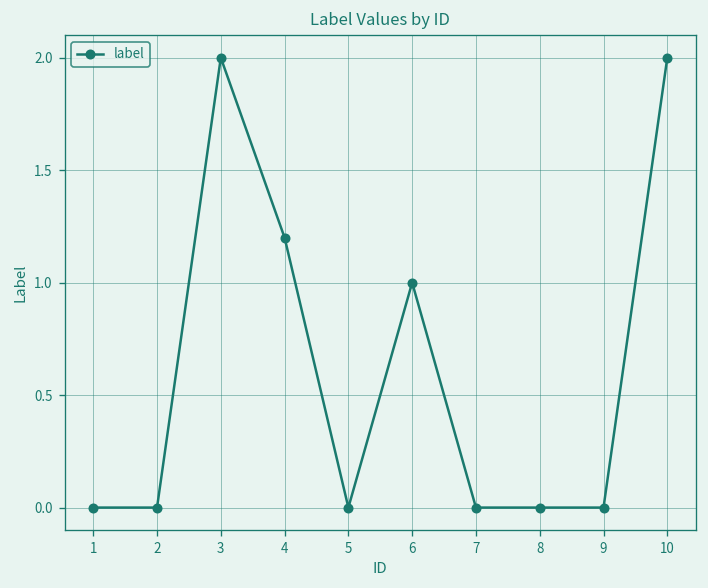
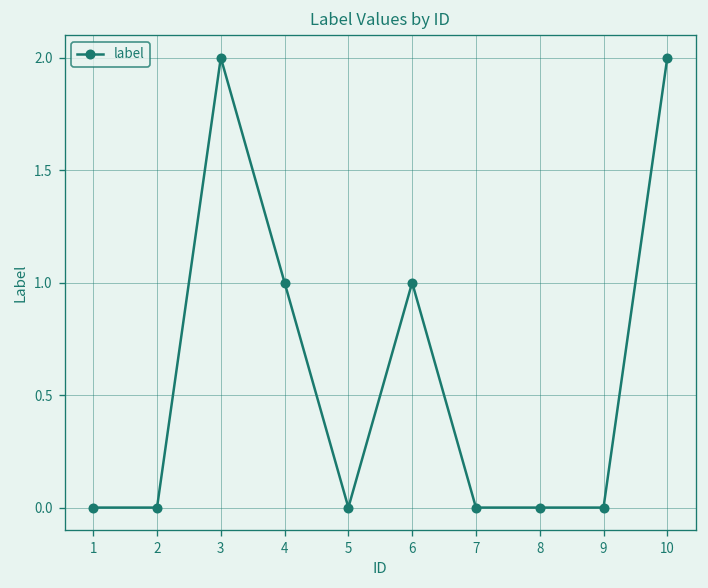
4: 1.2 -> 1.0
